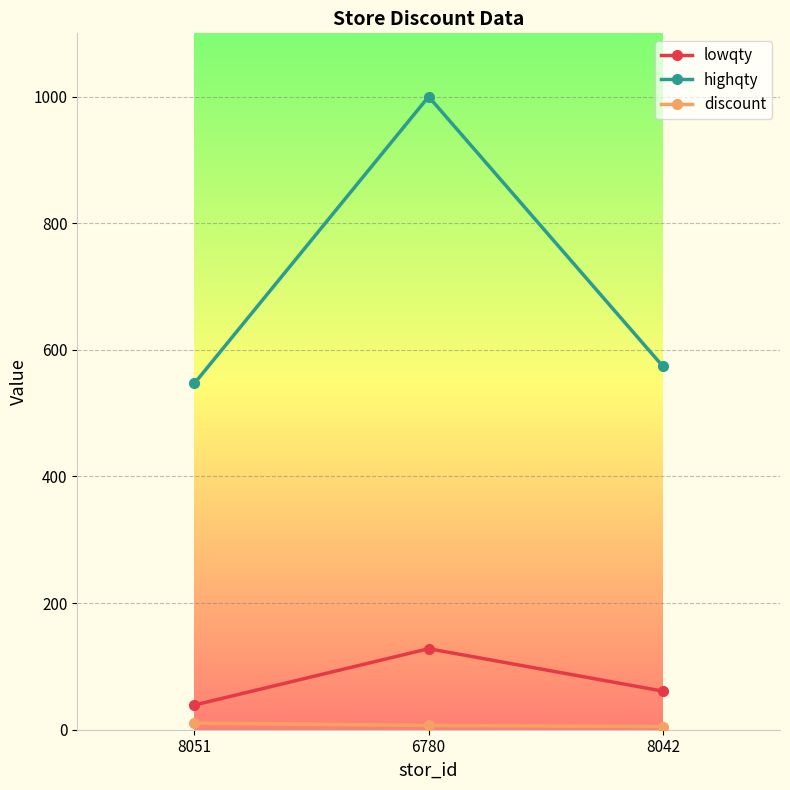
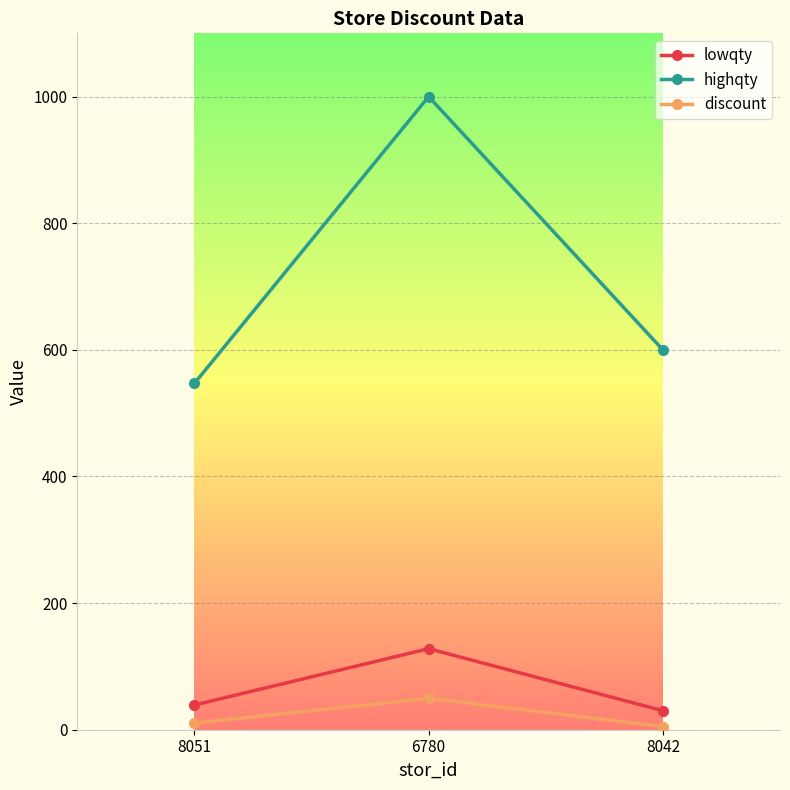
discount, 6780: 10 -> 50
lowqty, 8042: 60 -> 30
highqty, 8042: 570 -> 600
